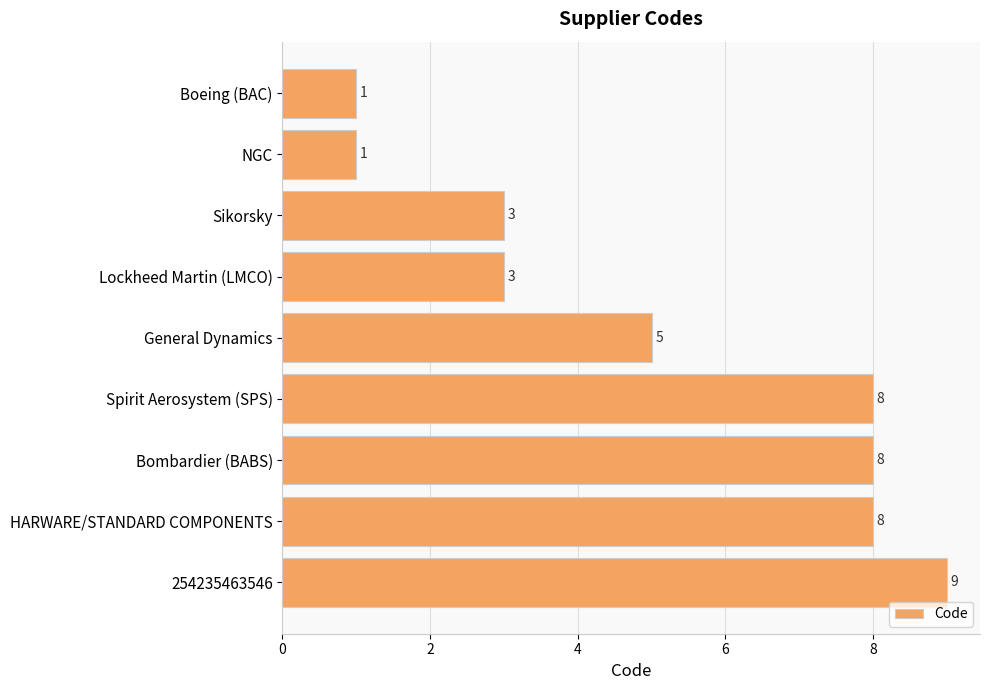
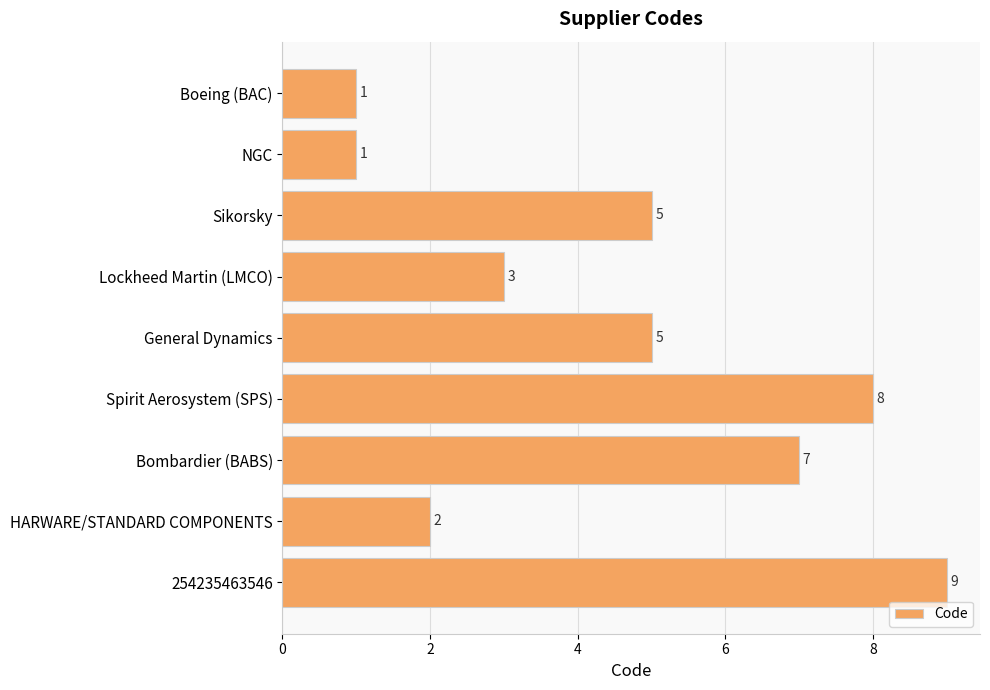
Sikorsky: 3 -> 5
Bombardier (BABS): 8 -> 7
HARWARE/STANDARD COMPONENTS: 8 -> 2
